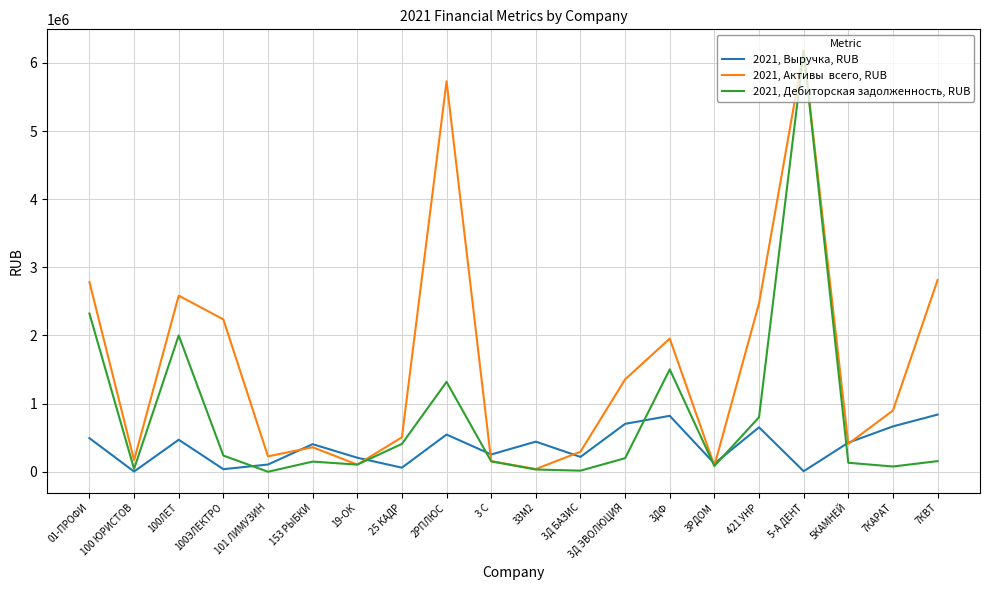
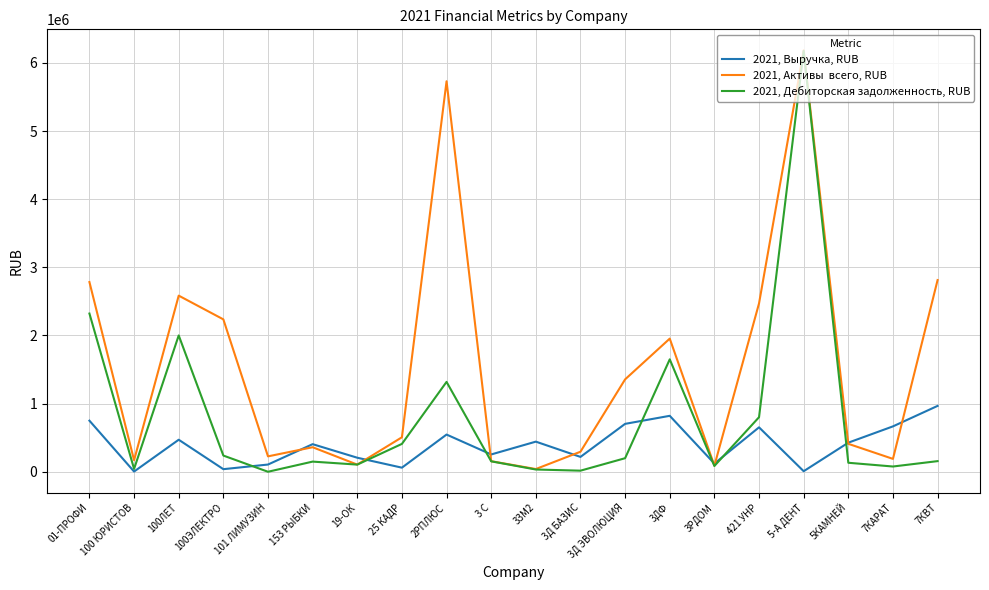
2021, Выручка, RUB, 01-ПРОФИ: 500000 -> 700000
2021, Дебиторская задолженность, RUB, 3ДФ: 1500000 -> 1700000
2021, Активы всего, RUB, 7КАРАТ: 900000 -> 200000
2021, Выручка, RUB, 7КВТ: 800000 -> 1000000
